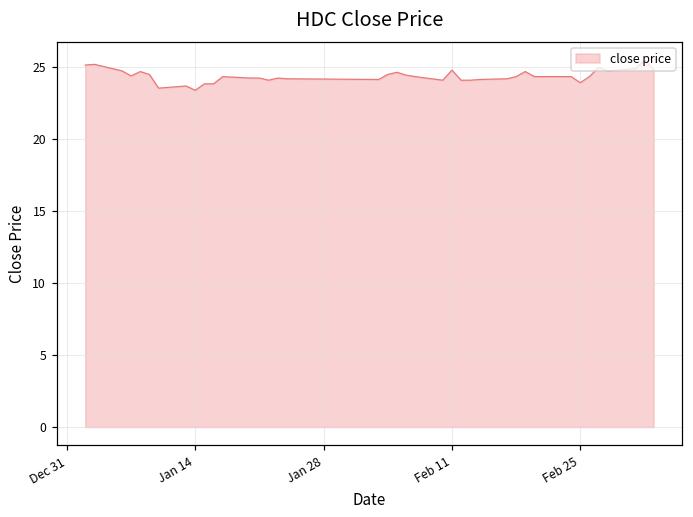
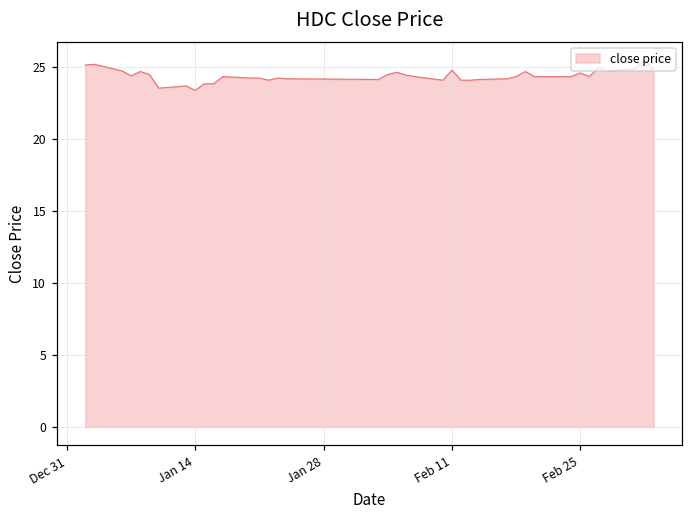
Feb 25: 23.9 -> 24.6
